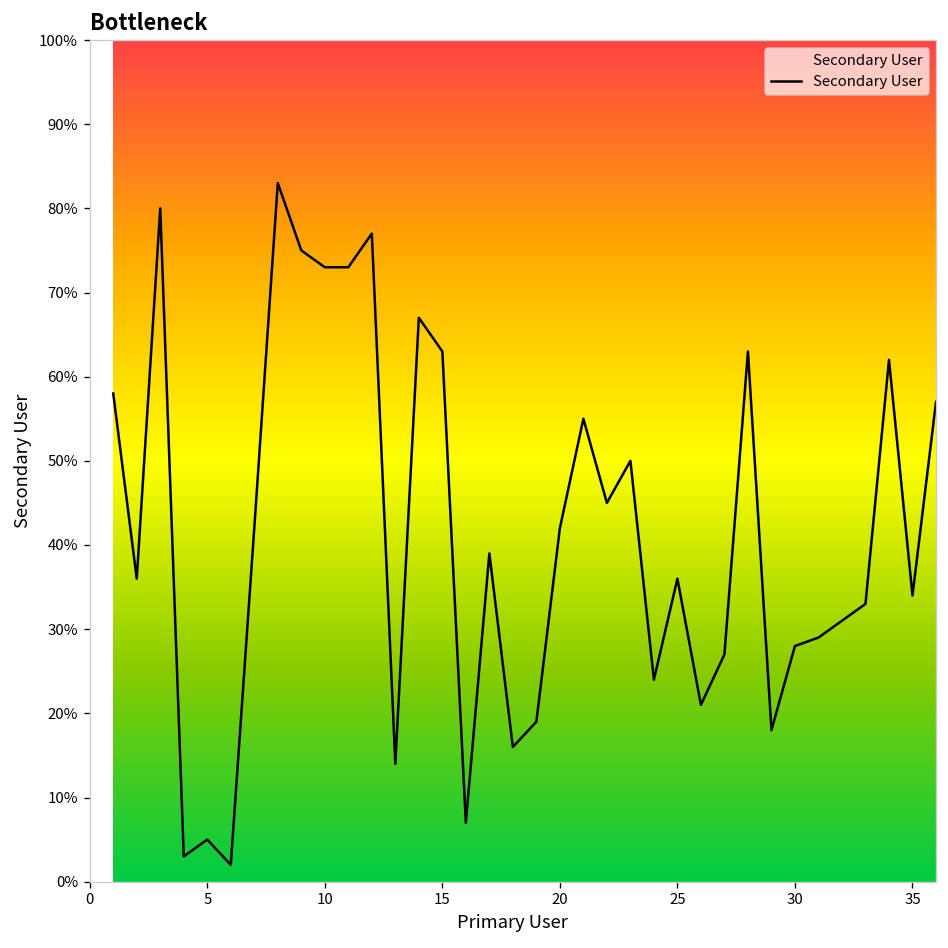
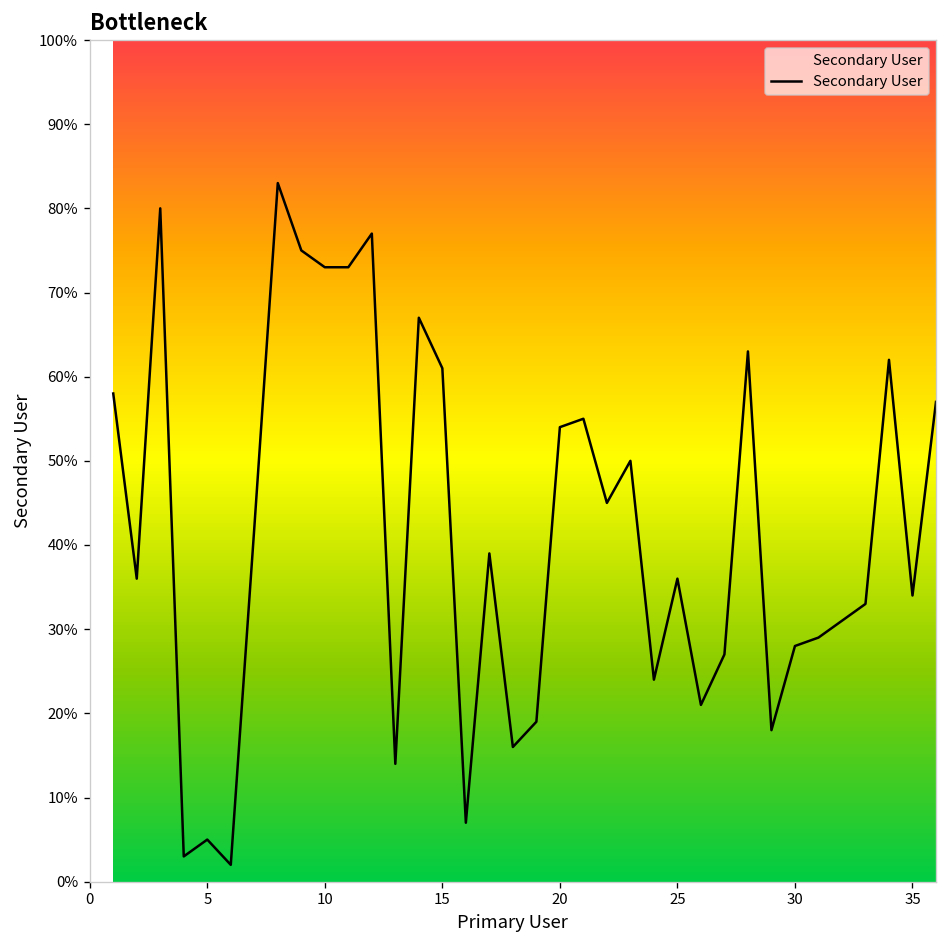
15: 63% -> 61%
20: 42% -> 54%
